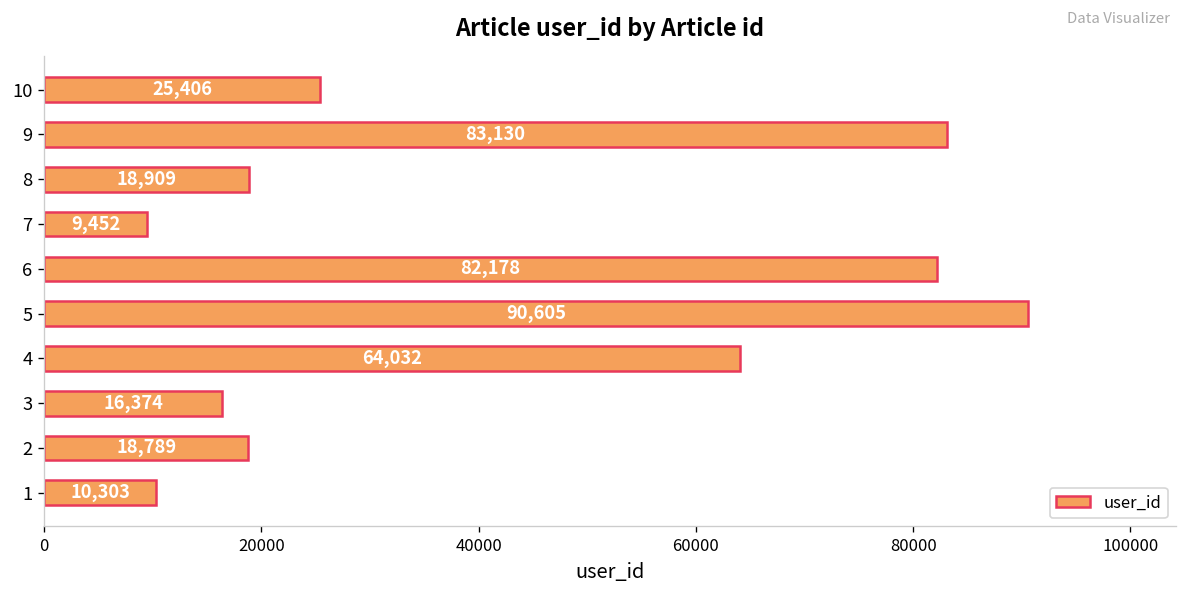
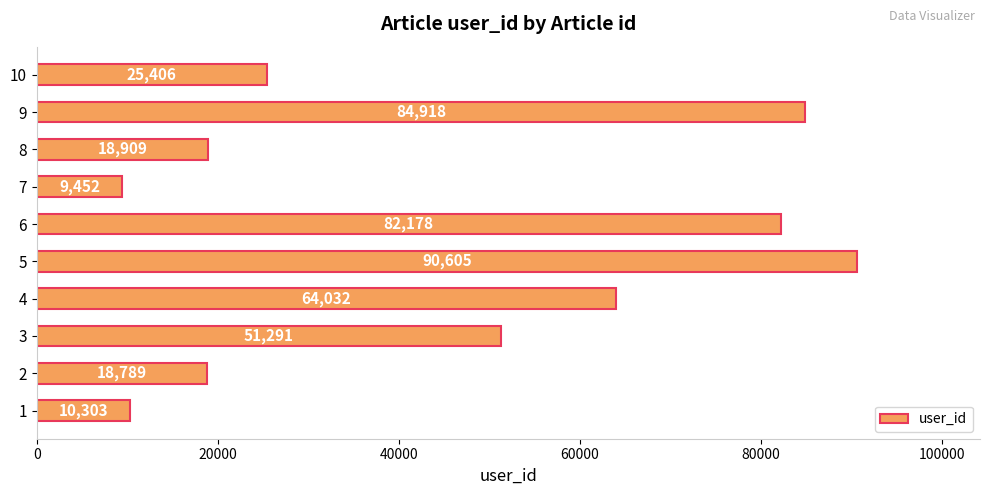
9: 83,130 -> 84,918
3: 16,374 -> 51,291
